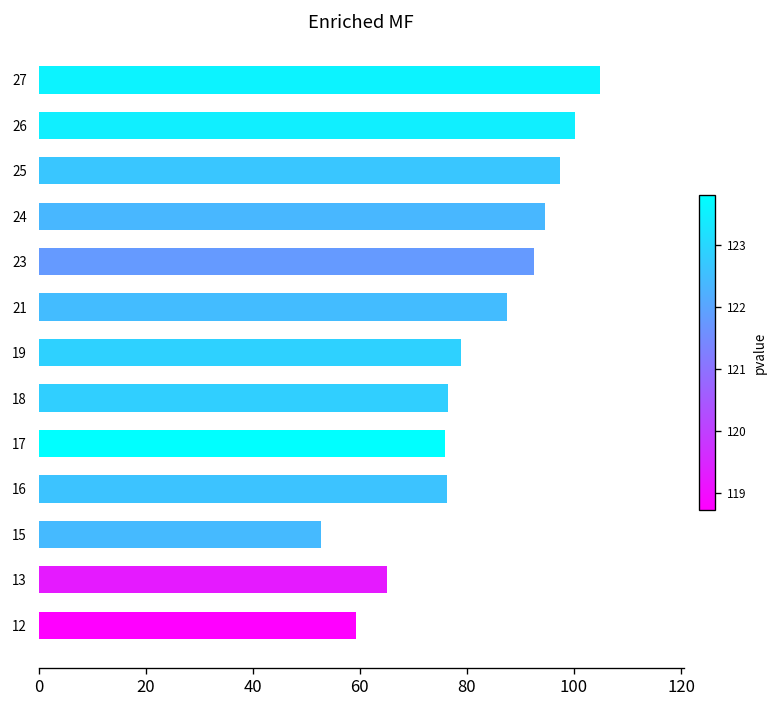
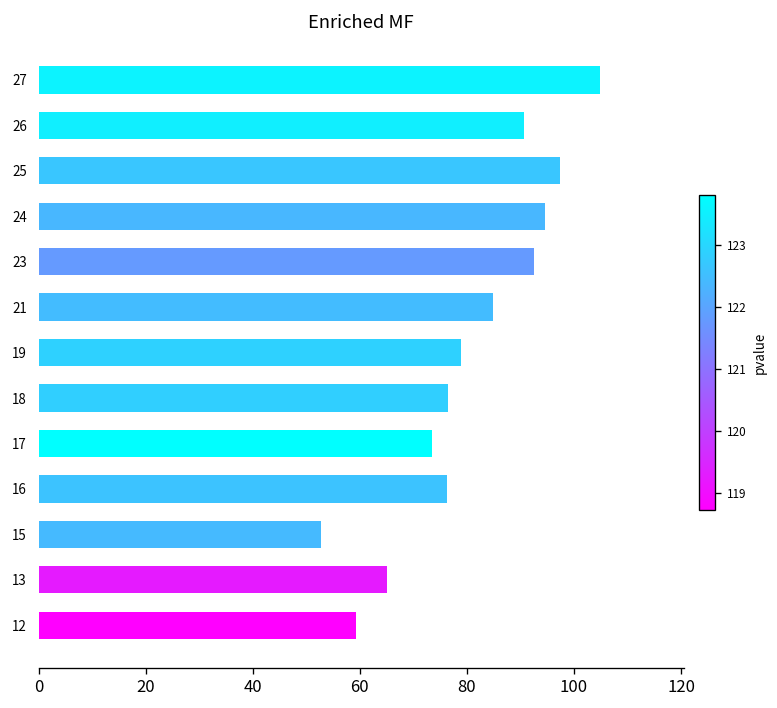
26: 100 -> 91
21: 87 -> 85
17: 76 -> 73
